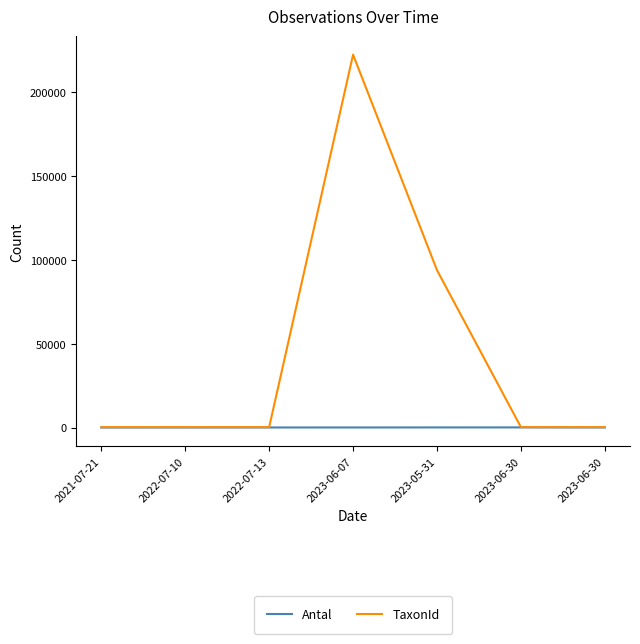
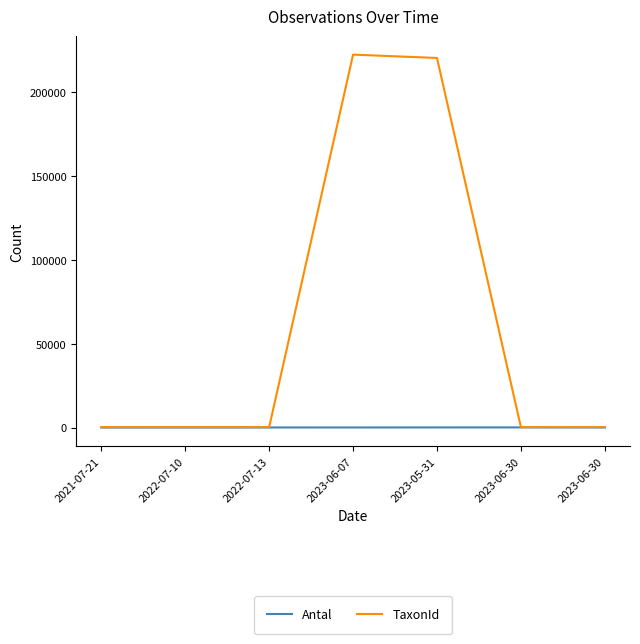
TaxonId, 2023-05-31: 94000 -> 220000
